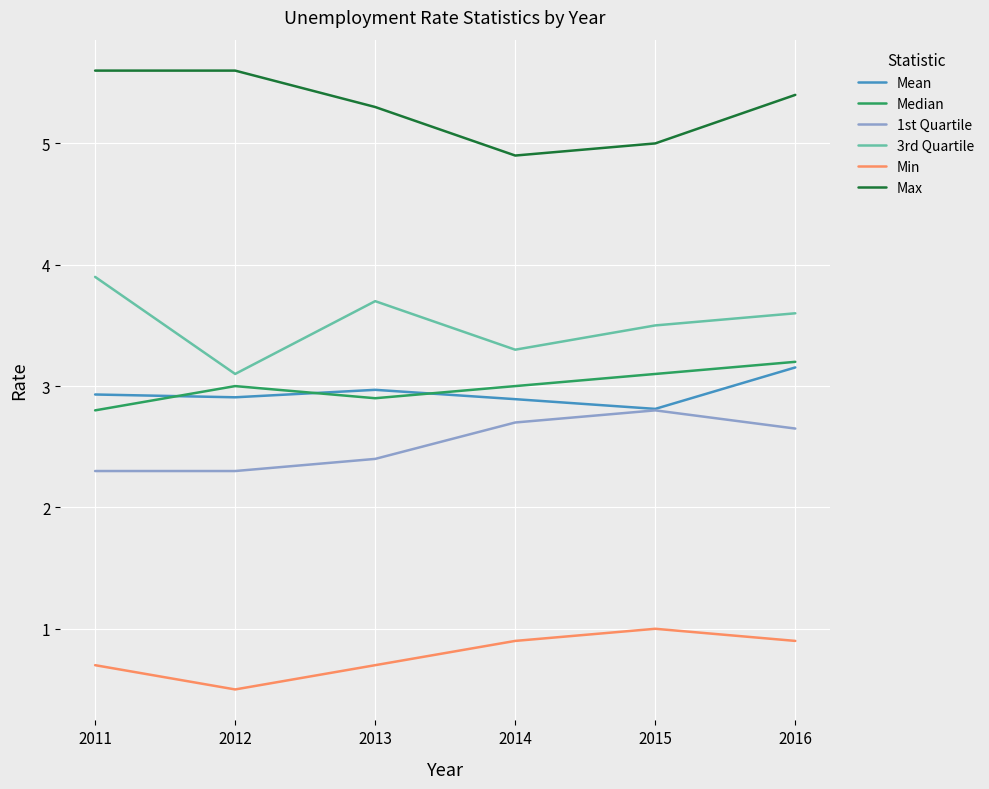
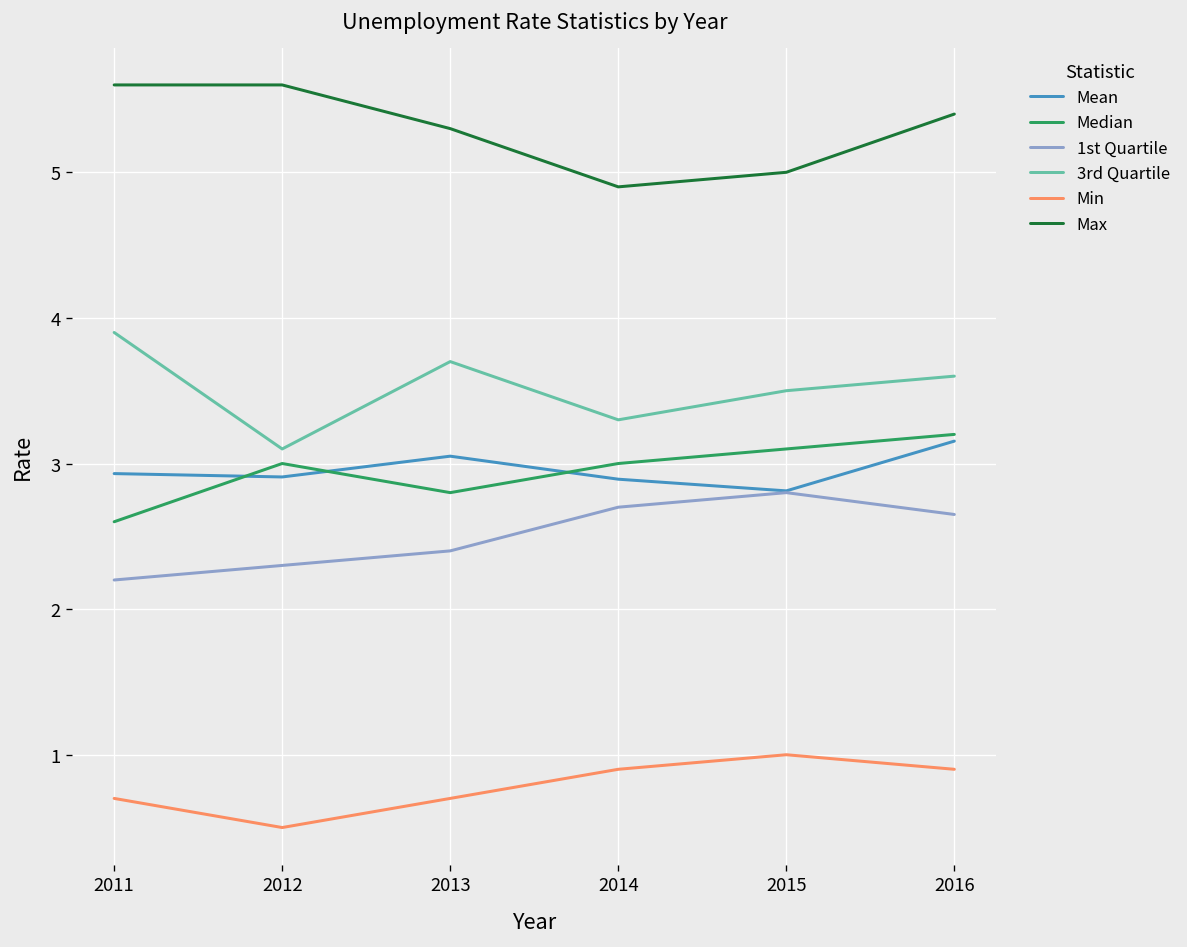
Median, 2011: 2.8 -> 2.6
1st Quartile, 2011: 2.3 -> 2.2
Mean, 2013: 2.97 -> 3.05
Median, 2013: 2.9 -> 2.8
